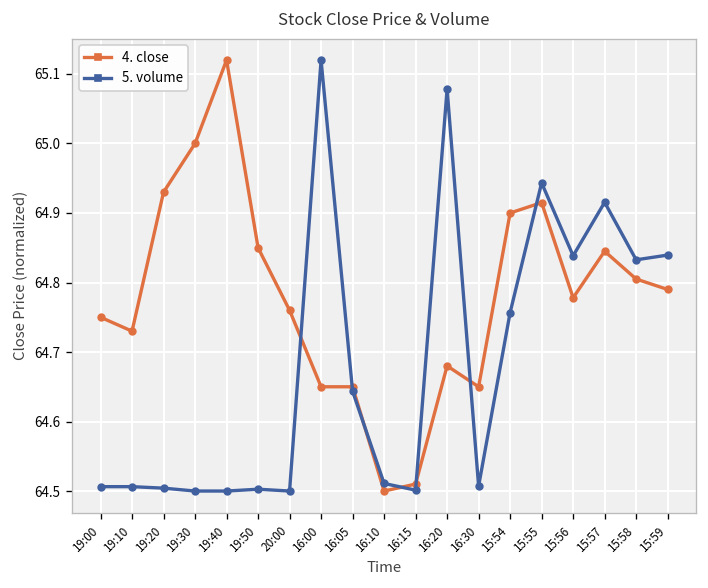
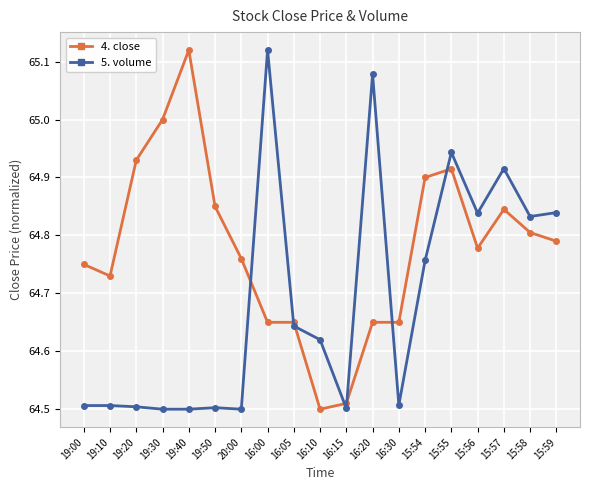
5. volume, 16:10: 64.51 -> 64.62
4. close, 16:20: 64.68 -> 64.65
